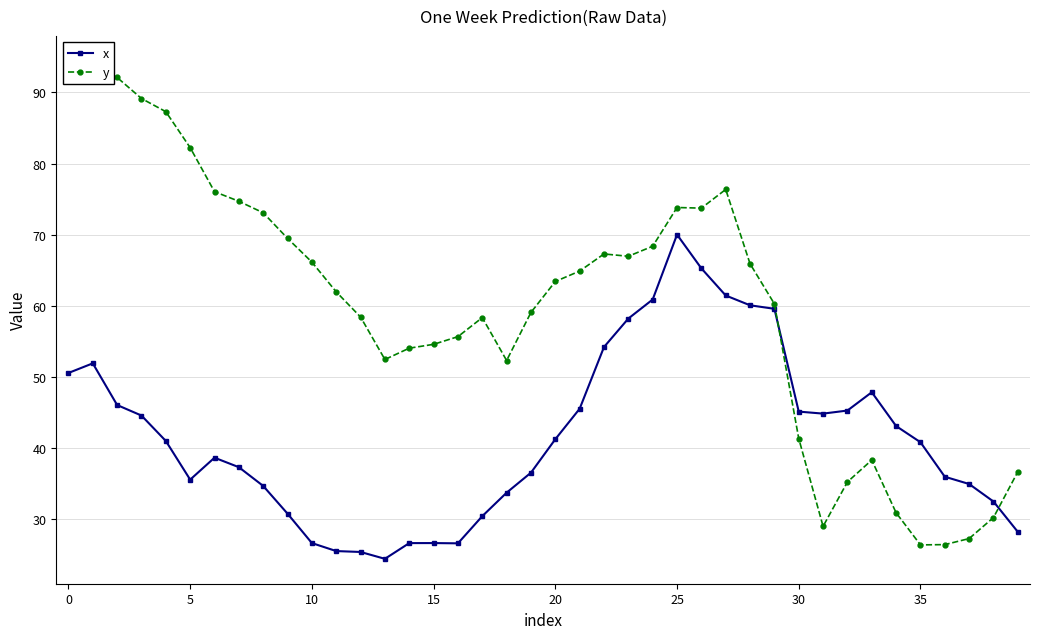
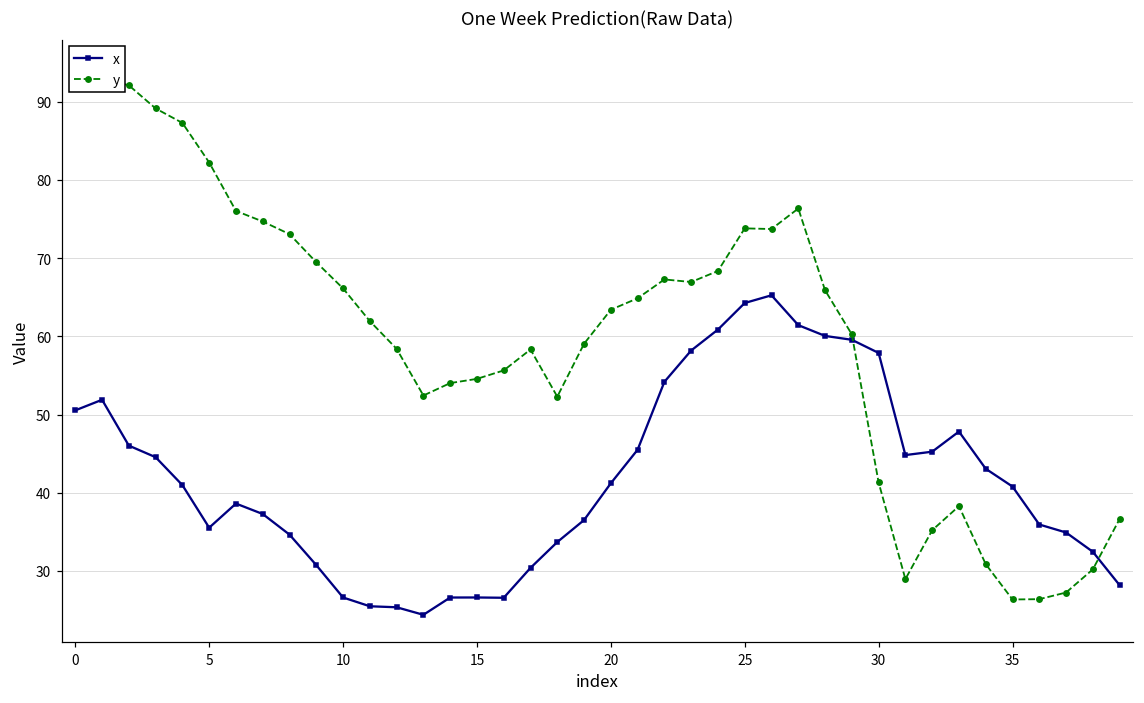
x, 25: 70 -> 64
x, 30: 45 -> 58
